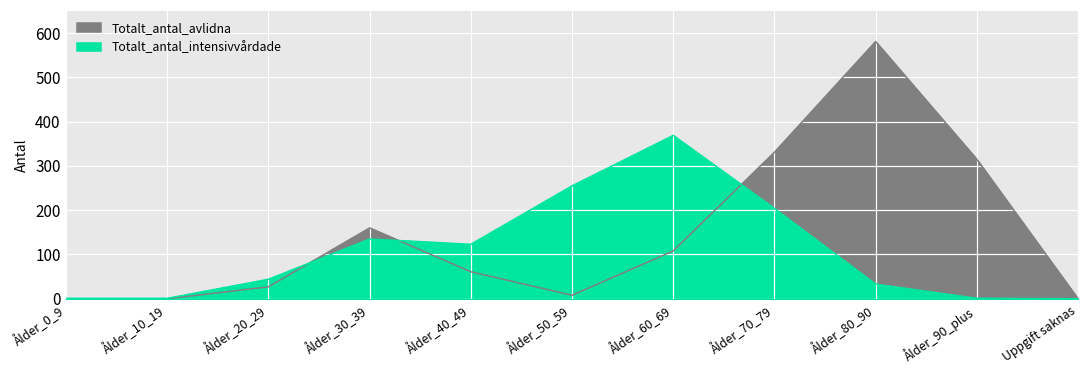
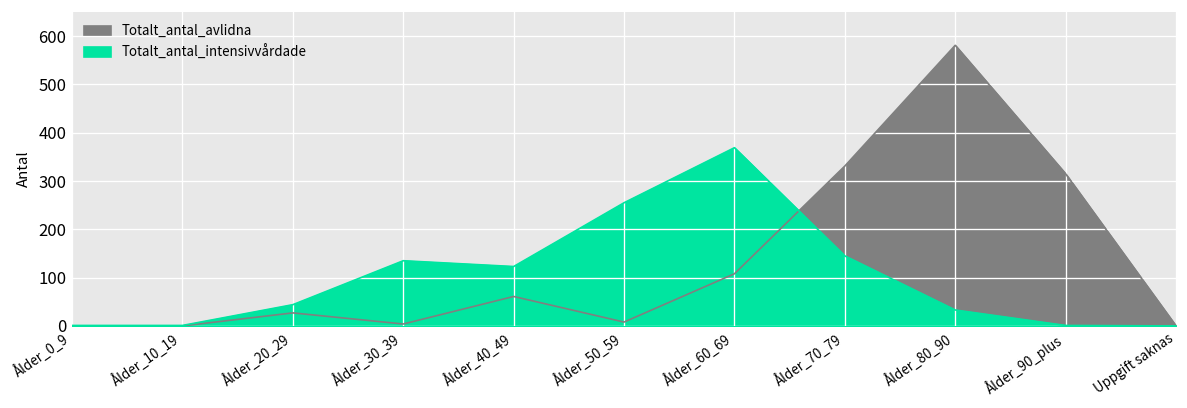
Totalt_antal_avlidna, Ålder_30_39: 160 -> 0
Totalt_antal_intensivvårdade, Ålder_70_79: 200 -> 150
